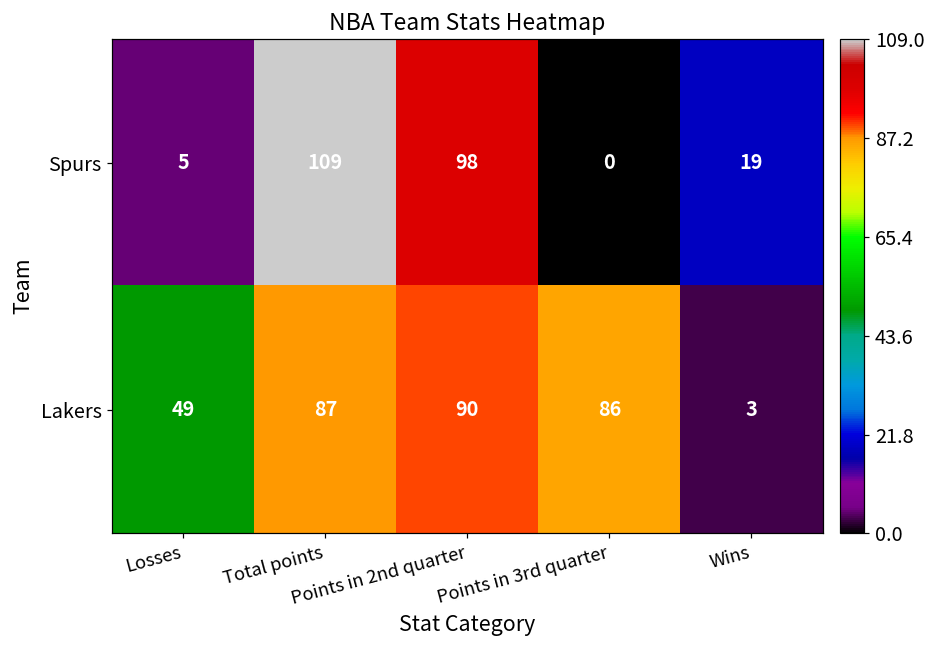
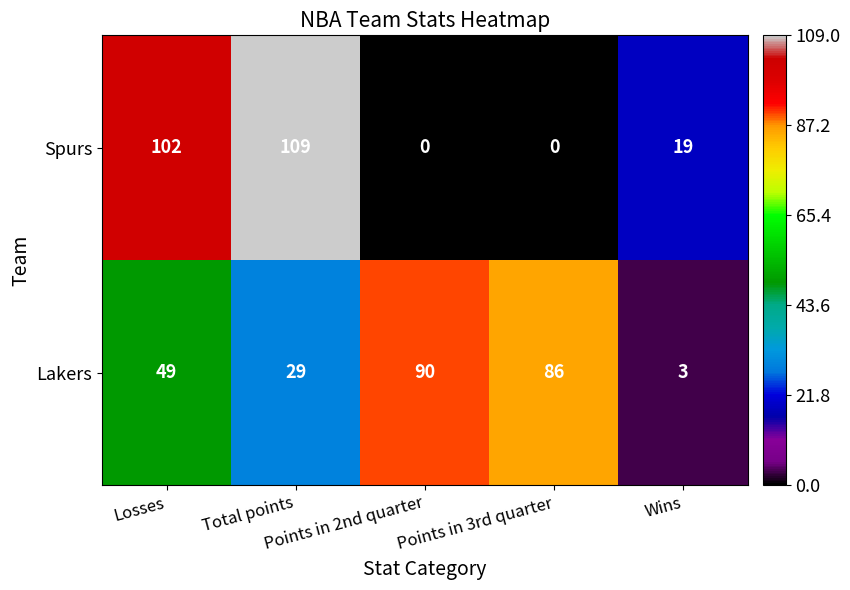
Spurs, Losses: 5 -> 102
Spurs, Points in 2nd quarter: 98 -> 0
Lakers, Total points: 87 -> 29
